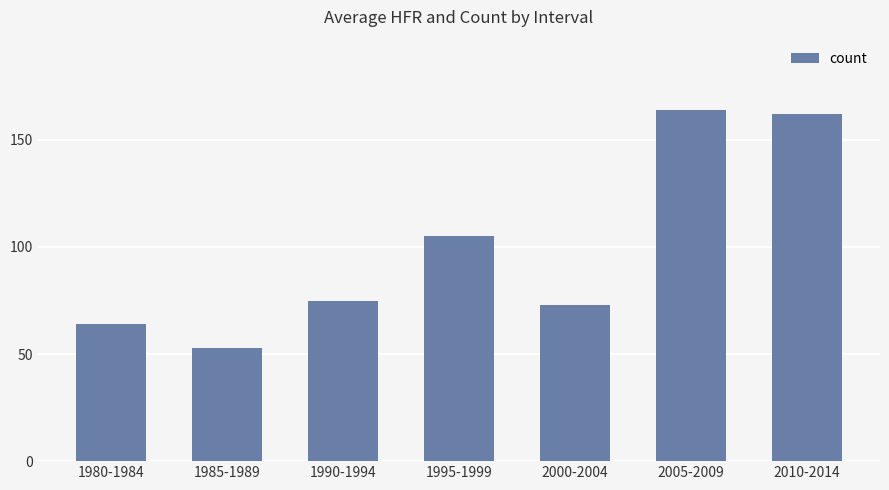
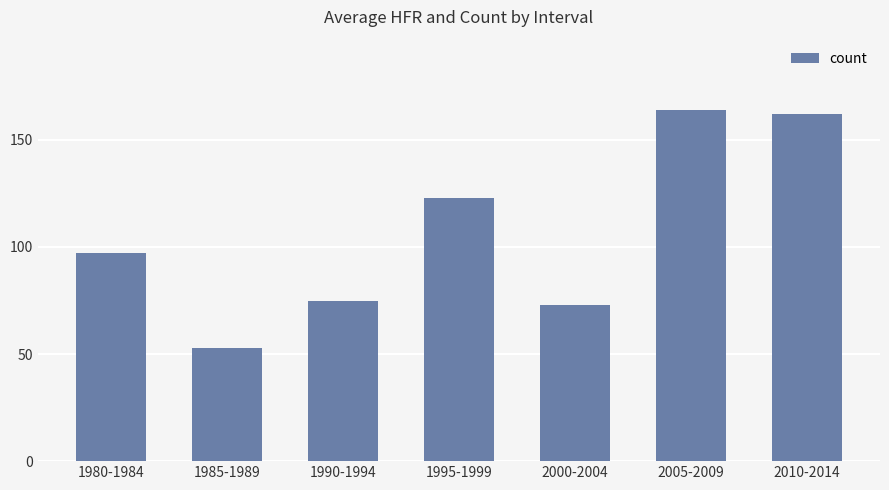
1980-1984: 64 -> 97
1995-1999: 105 -> 123
